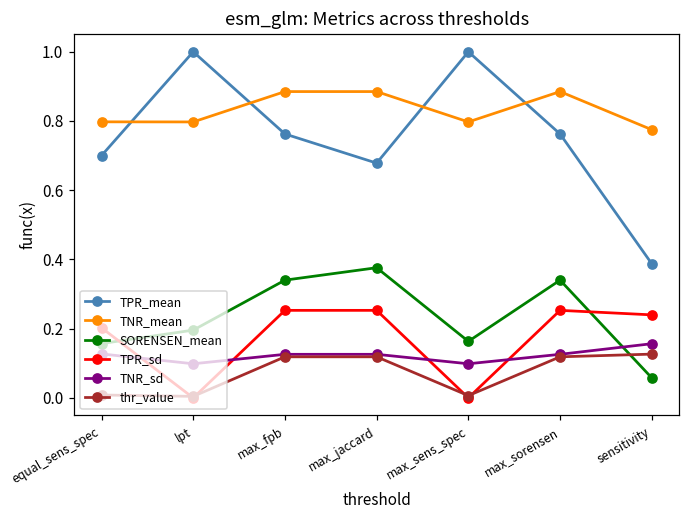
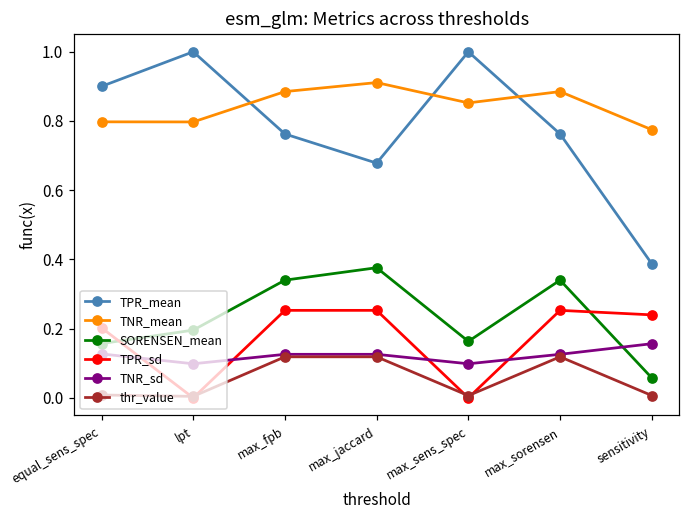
TPR_mean, equal_sens_spec: 0.7 -> 0.9
TNR_mean, max_jaccard: 0.89 -> 0.91
TNR_mean, max_sens_spec: 0.80 -> 0.85
thr_value, sensitivity: 0.13 -> 0.01
